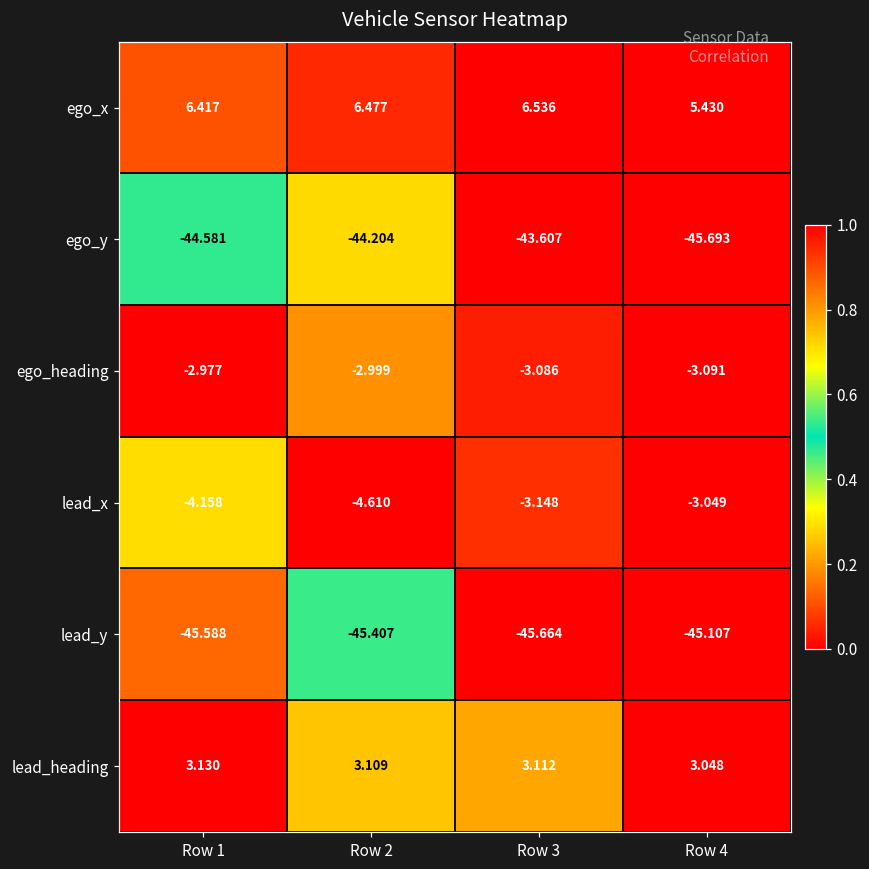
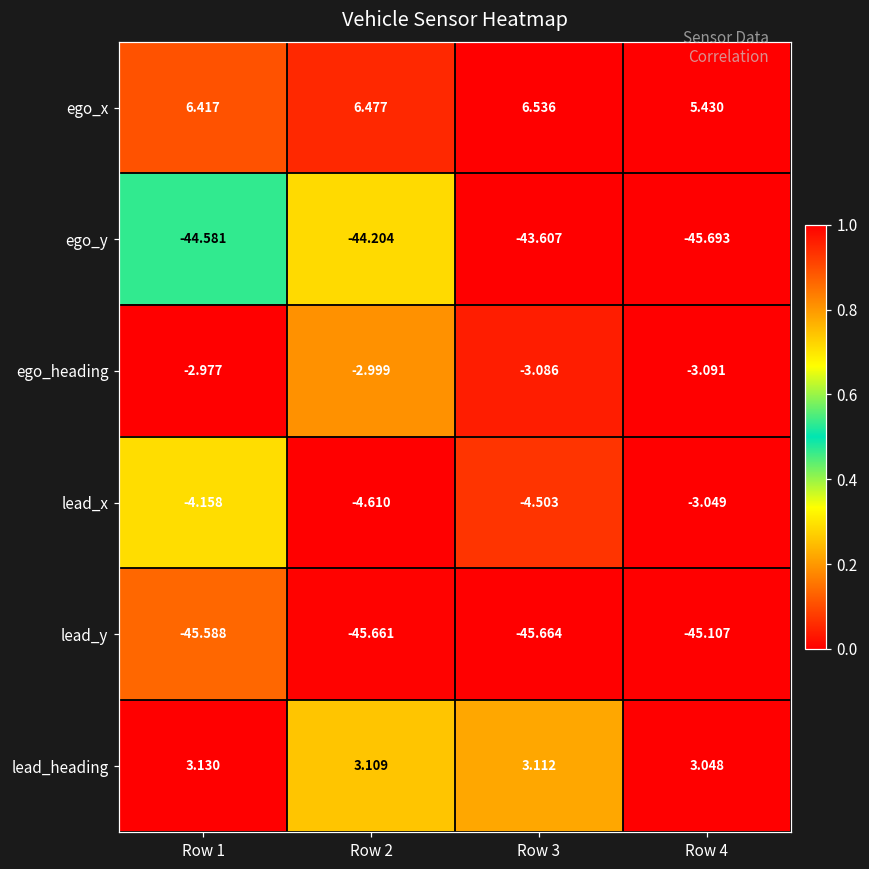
lead_x, Row 3: -3.148 -> -4.503
lead_y, Row 2: -45.407 -> -45.661
